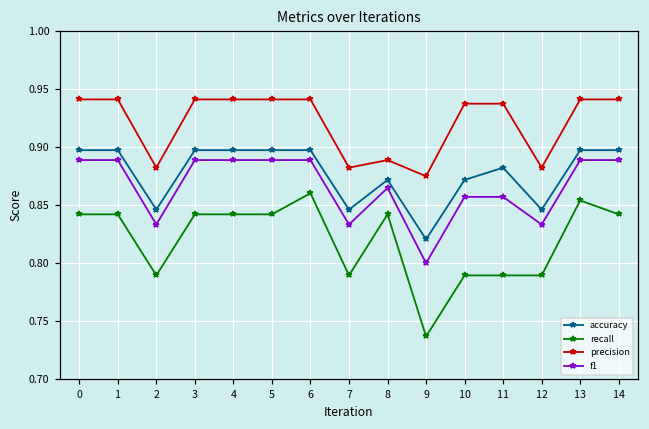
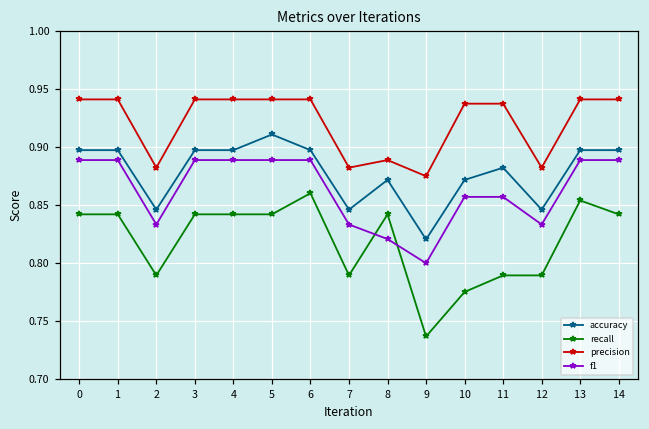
accuracy, 5: 0.897 -> 0.911
f1, 8: 0.865 -> 0.821
recall, 10: 0.789 -> 0.775
